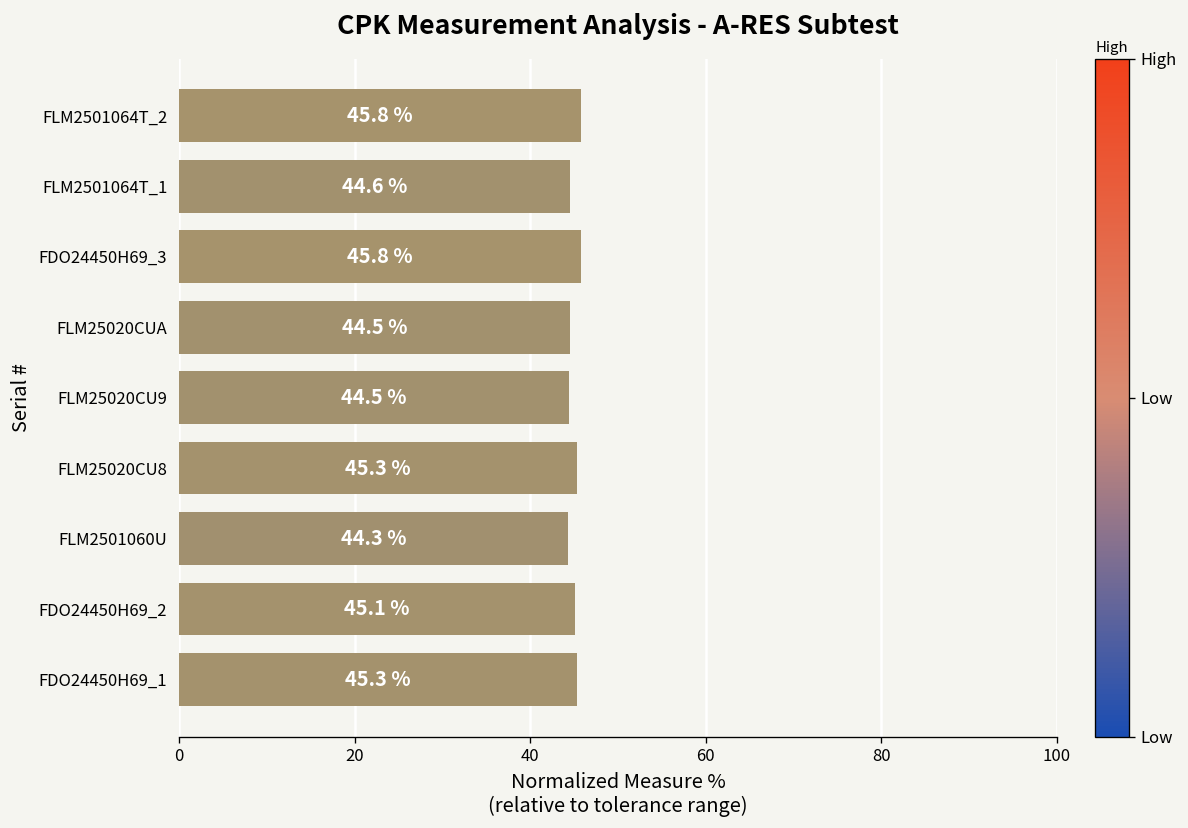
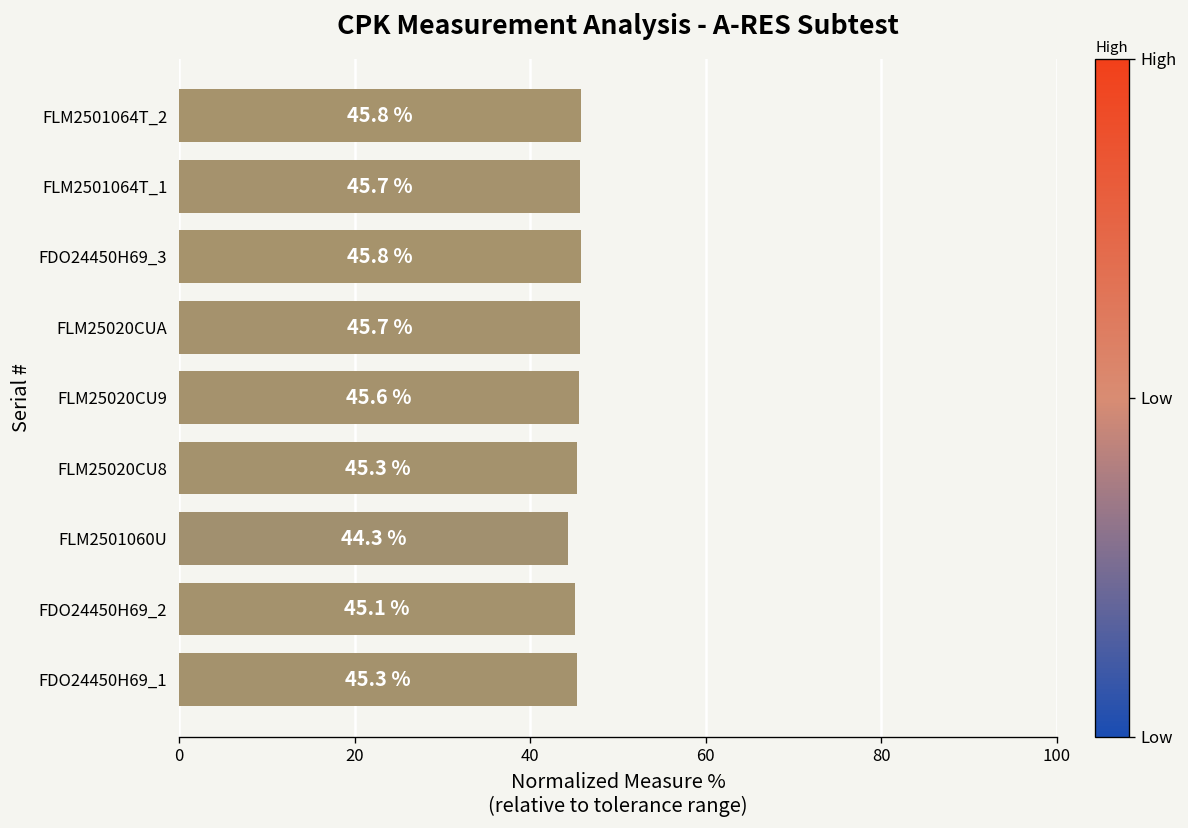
FLM2501064T_1: 44.6 % -> 45.7 %
FLM25020CUA: 44.5 % -> 45.7 %
FLM25020CU9: 44.5 % -> 45.6 %
